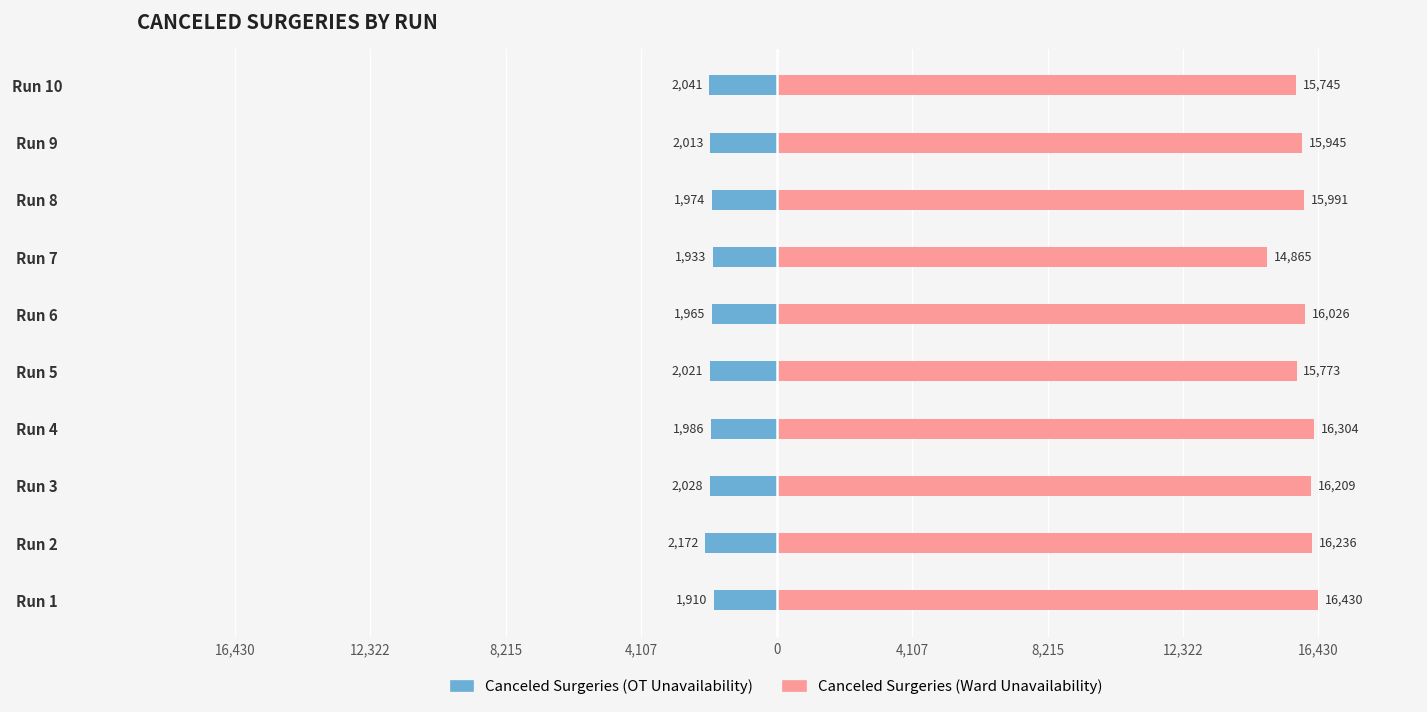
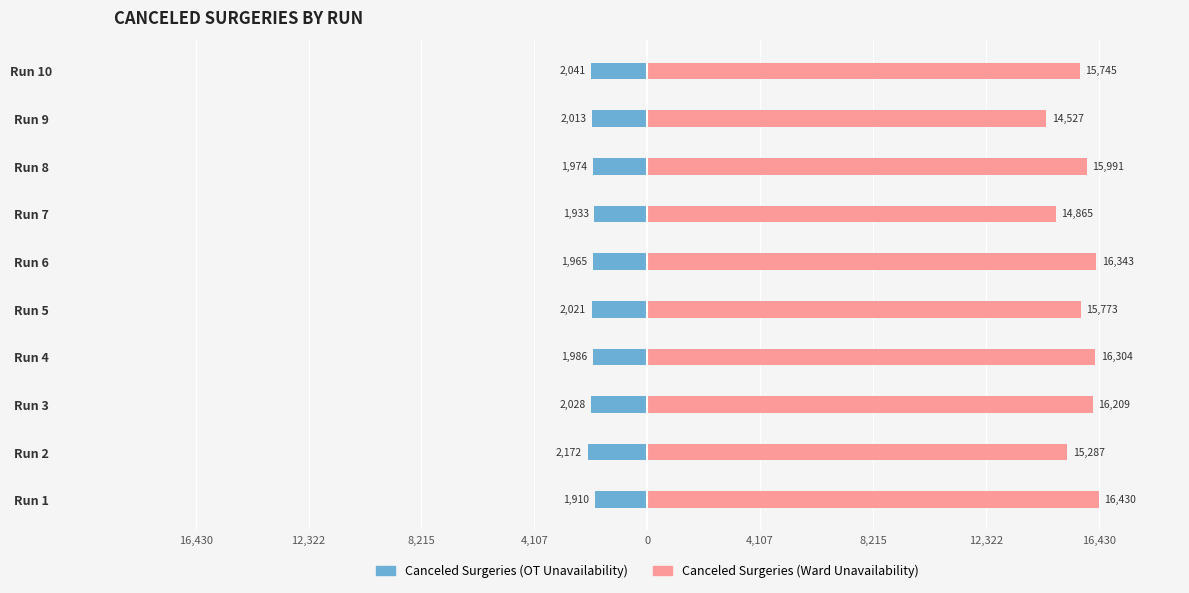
Canceled Surgeries (Ward Unavailability), Run 9: 15,945 -> 14,527
Canceled Surgeries (Ward Unavailability), Run 6: 16,026 -> 16,343
Canceled Surgeries (Ward Unavailability), Run 2: 16,236 -> 15,287
